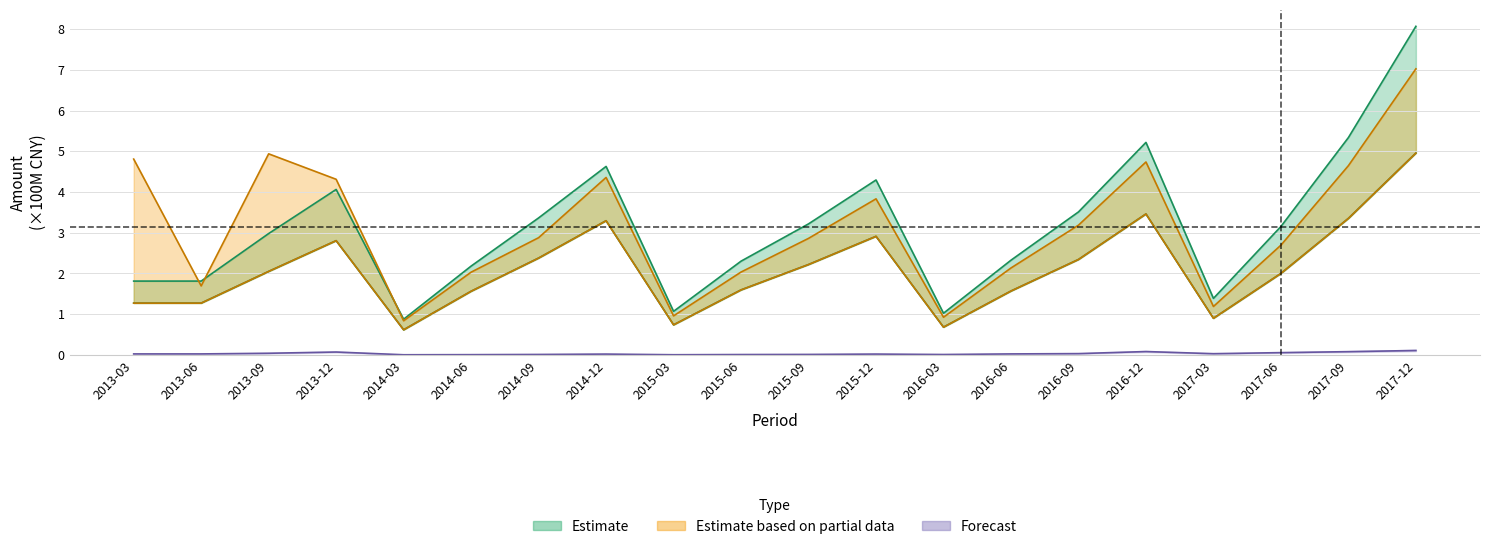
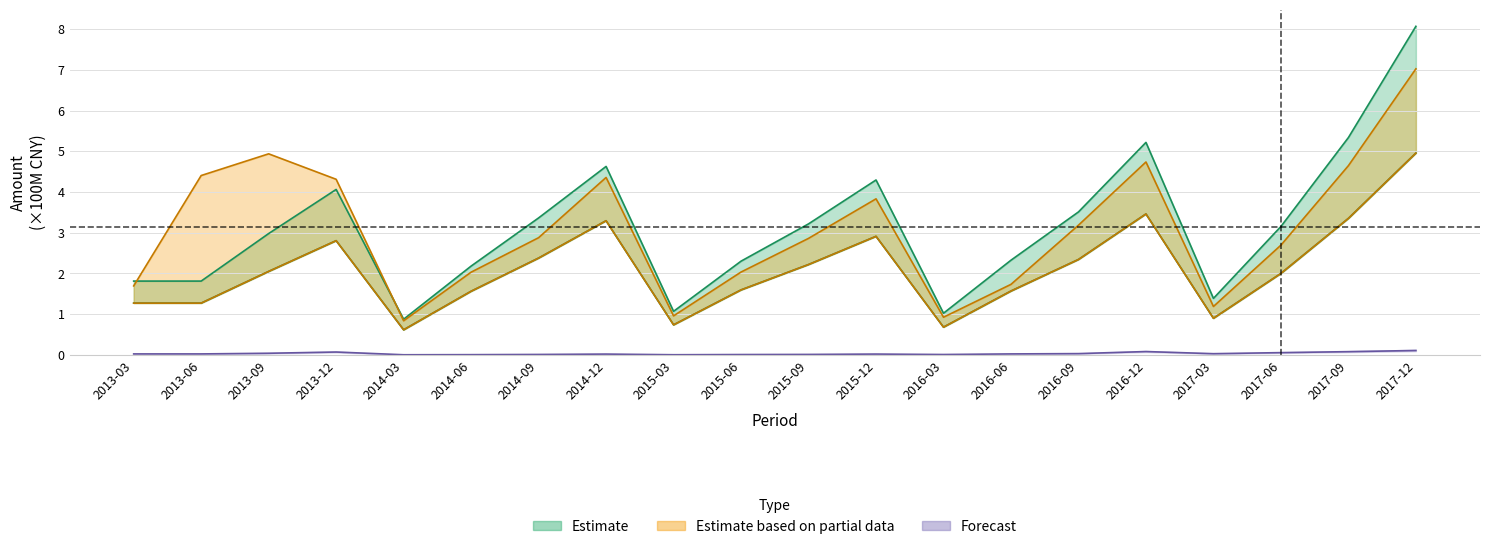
Estimate based on partial data, 2013-03: 4.8 -> 1.7
Estimate based on partial data, 2013-06: 1.7 -> 4.4
Estimate based on partial data, 2016-06: 2.1 -> 1.7
